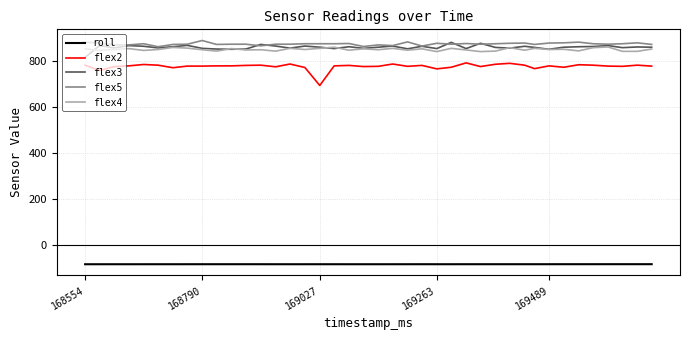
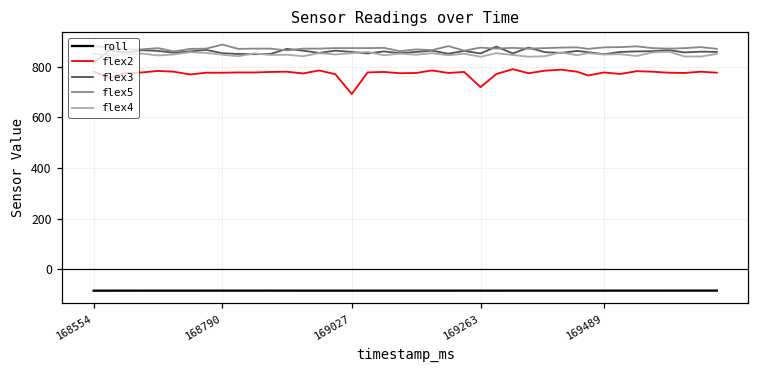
flex2, 169263: 760 -> 720
